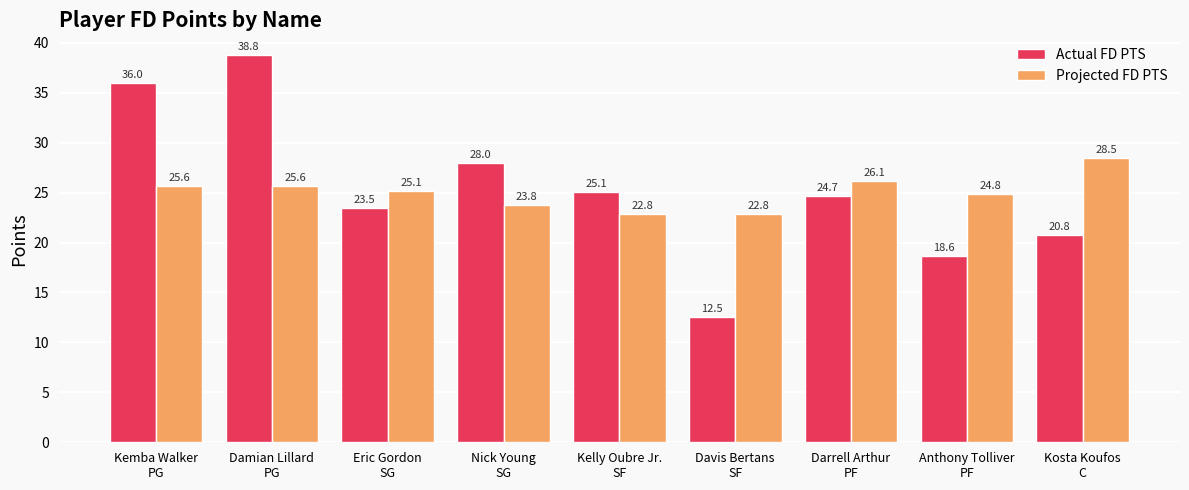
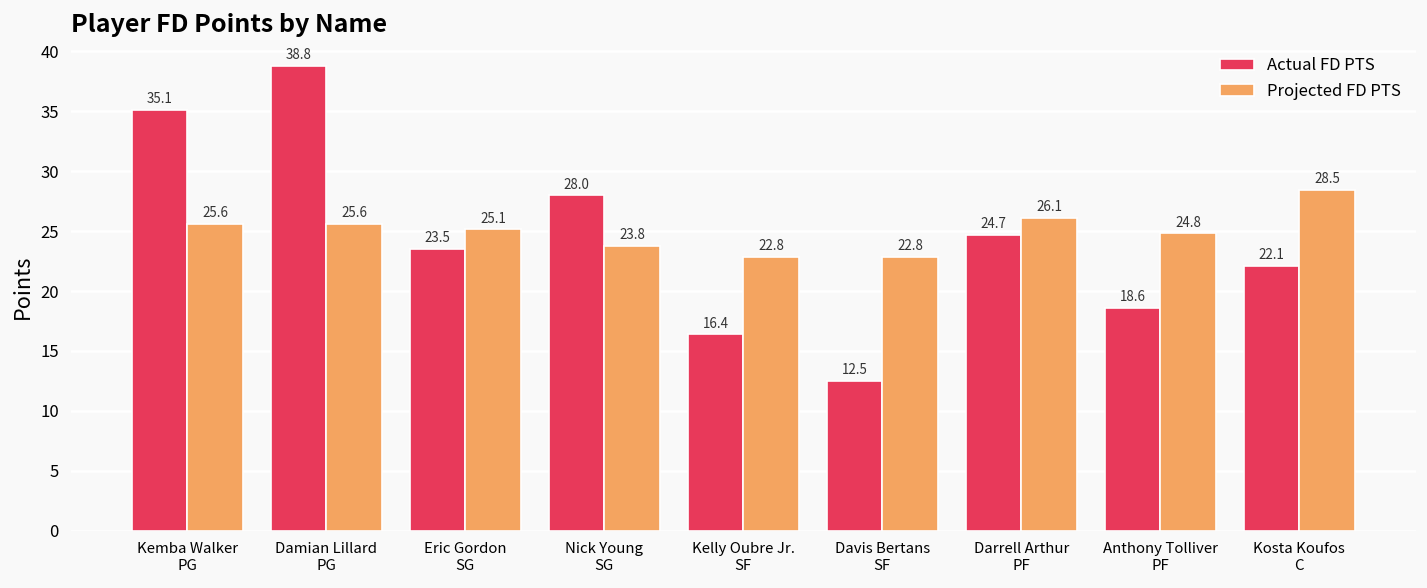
Actual FD PTS, Kemba Walker PG: 36.0 -> 35.1
Actual FD PTS, Kelly Oubre Jr. SF: 25.1 -> 16.4
Actual FD PTS, Kosta Koufos C: 20.8 -> 22.1
